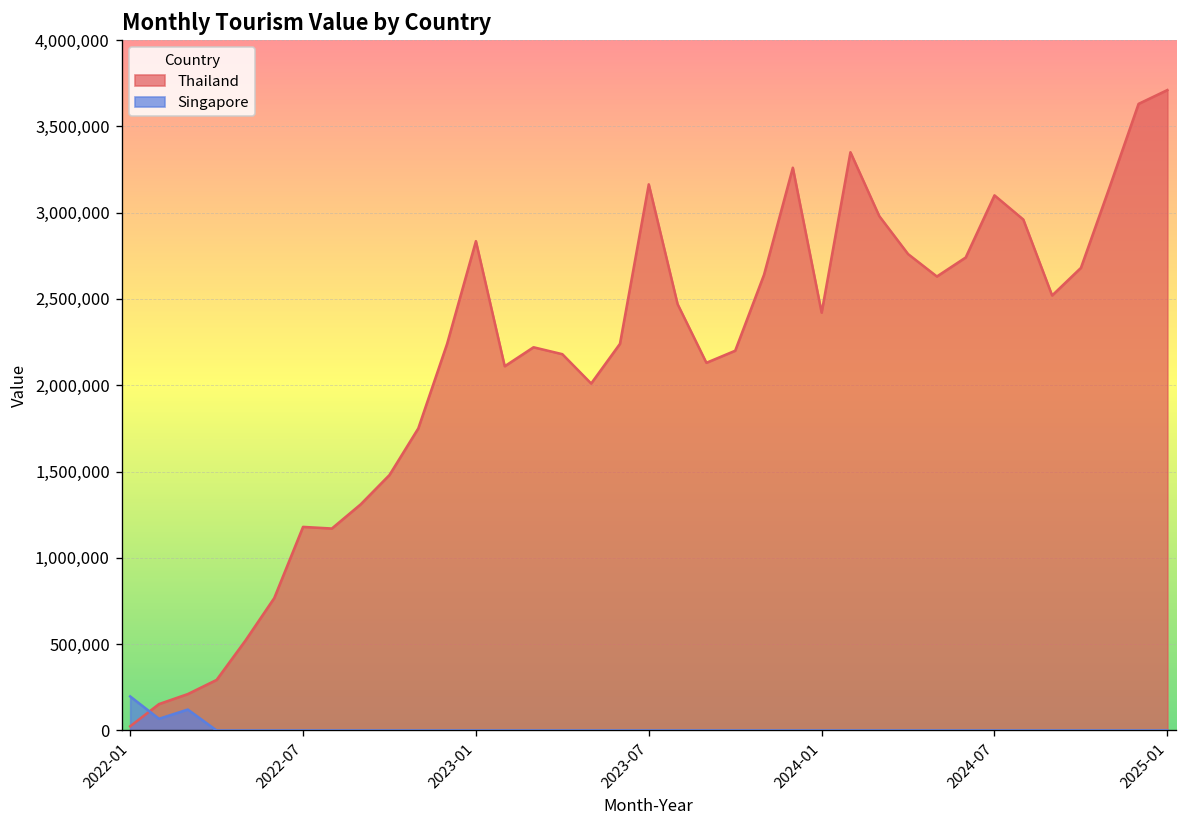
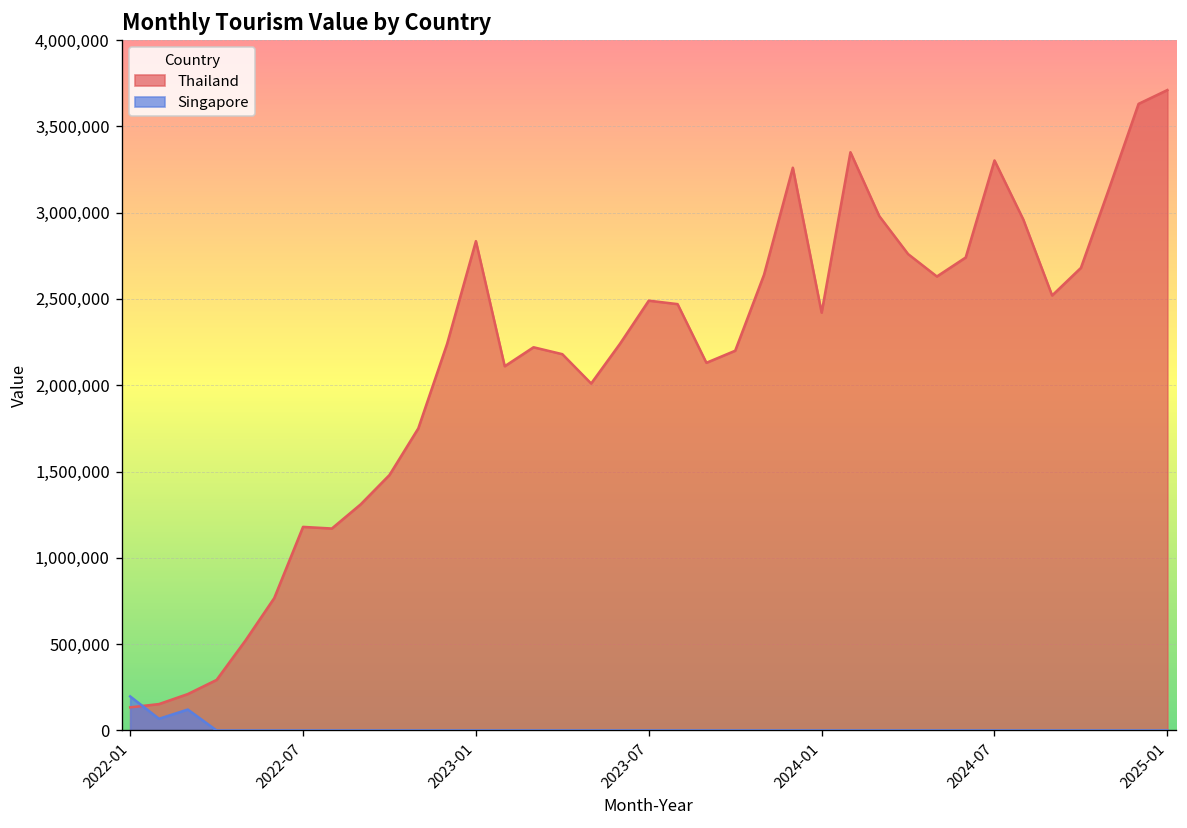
Thailand, 2022-01: 20,000 -> 130,000
Thailand, 2023-07: 3,160,000 -> 2,490,000
Thailand, 2024-07: 3,100,000 -> 3,300,000
